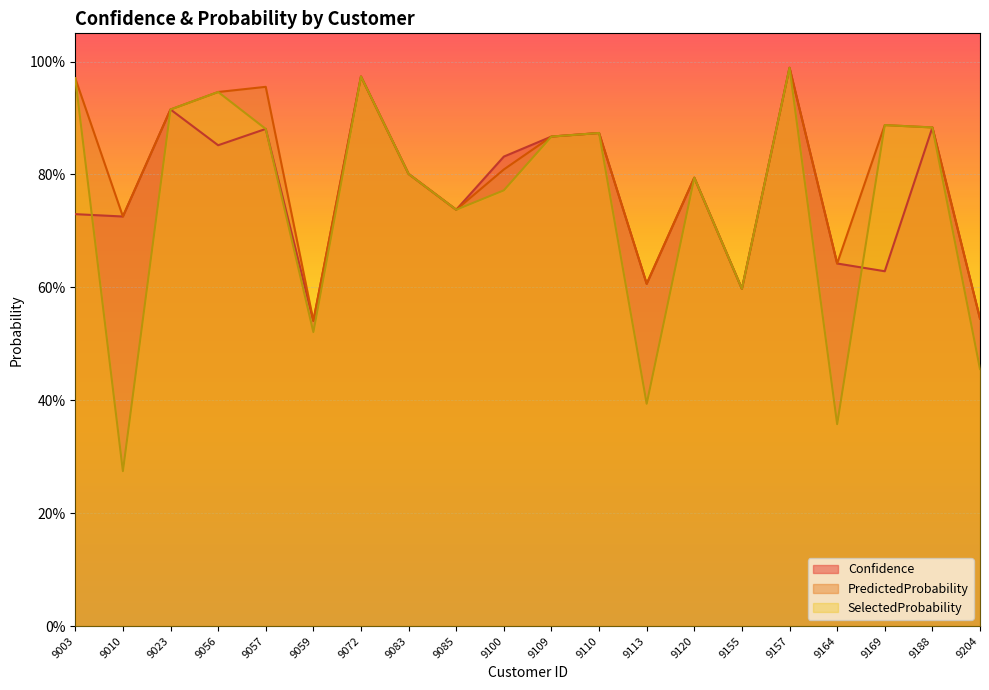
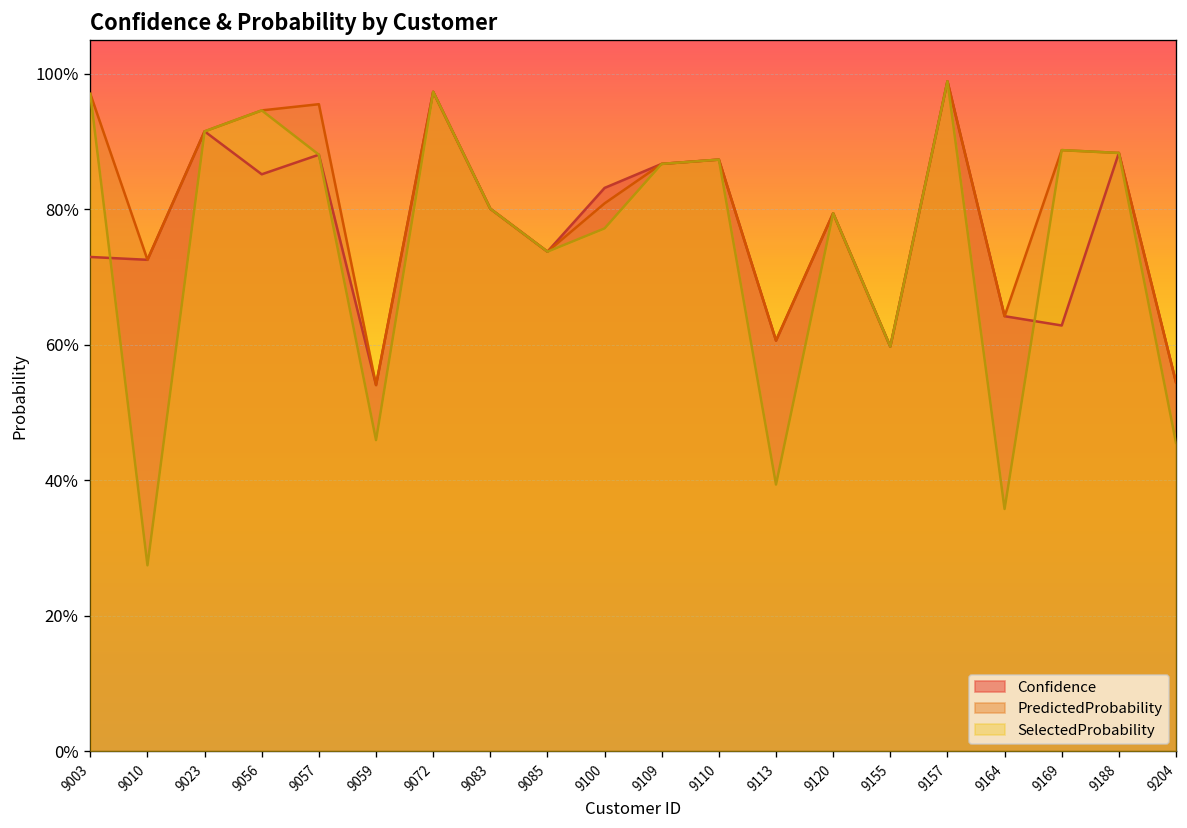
SelectedProbability, 9059: 52% -> 46%
